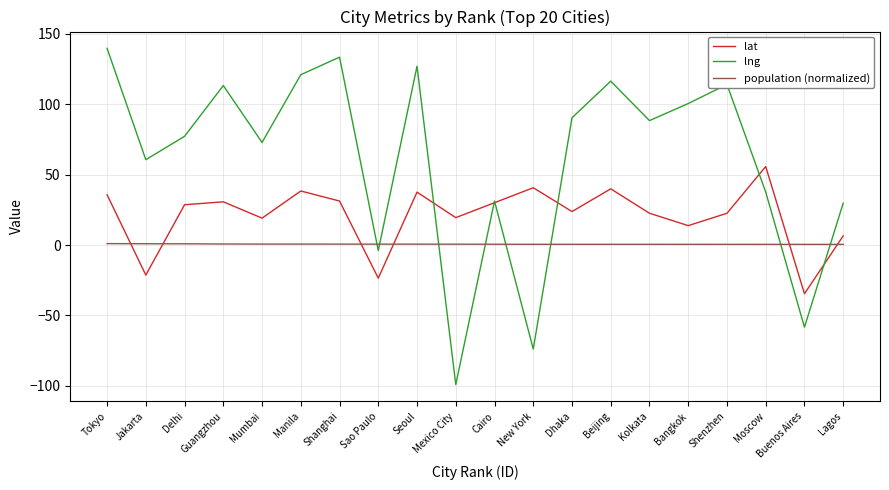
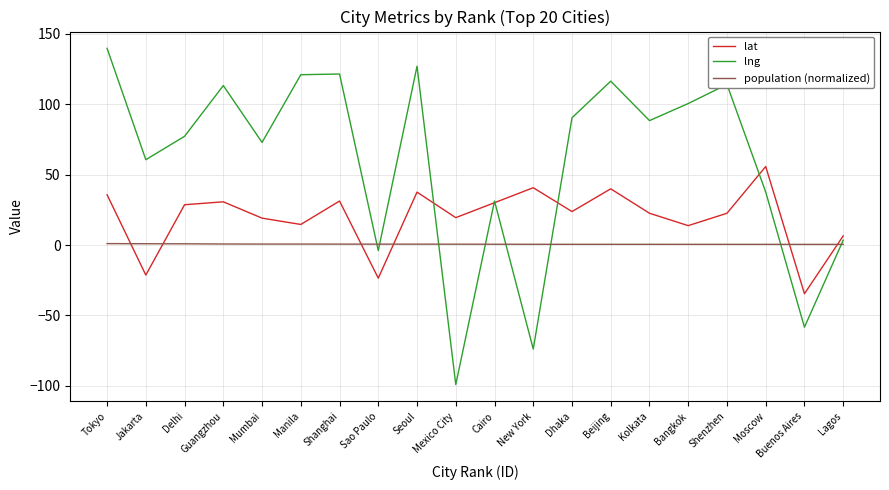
lat, Manila: 38 -> 15
lng, Shanghai: 133 -> 121
lng, Lagos: 30 -> 3
